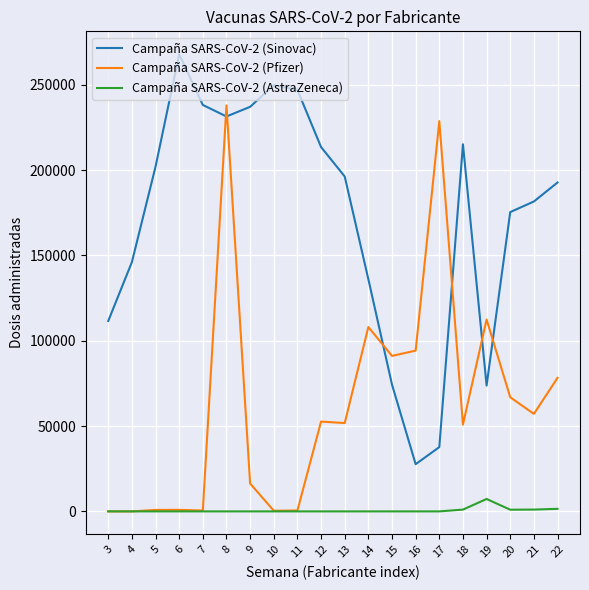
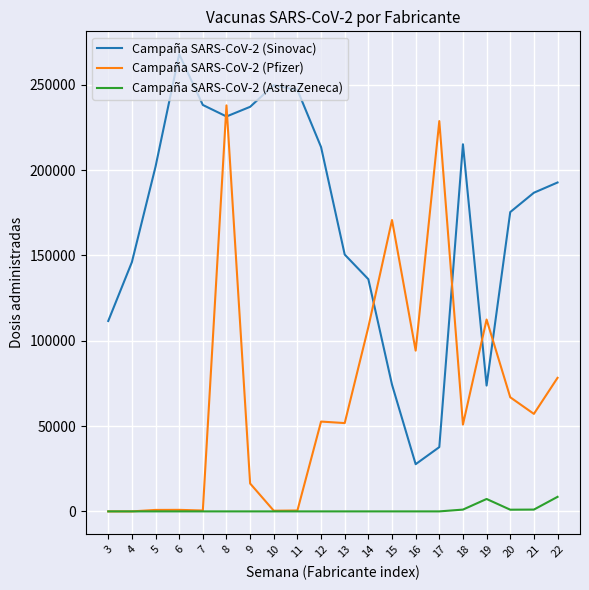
Campaña SARS-CoV-2 (Sinovac), 13: 196000 -> 151000
Campaña SARS-CoV-2 (Pfizer), 15: 91000 -> 171000
Campaña SARS-CoV-2 (Sinovac), 21: 182000 -> 187000
Campaña SARS-CoV-2 (AstraZeneca), 22: 1000 -> 9000
